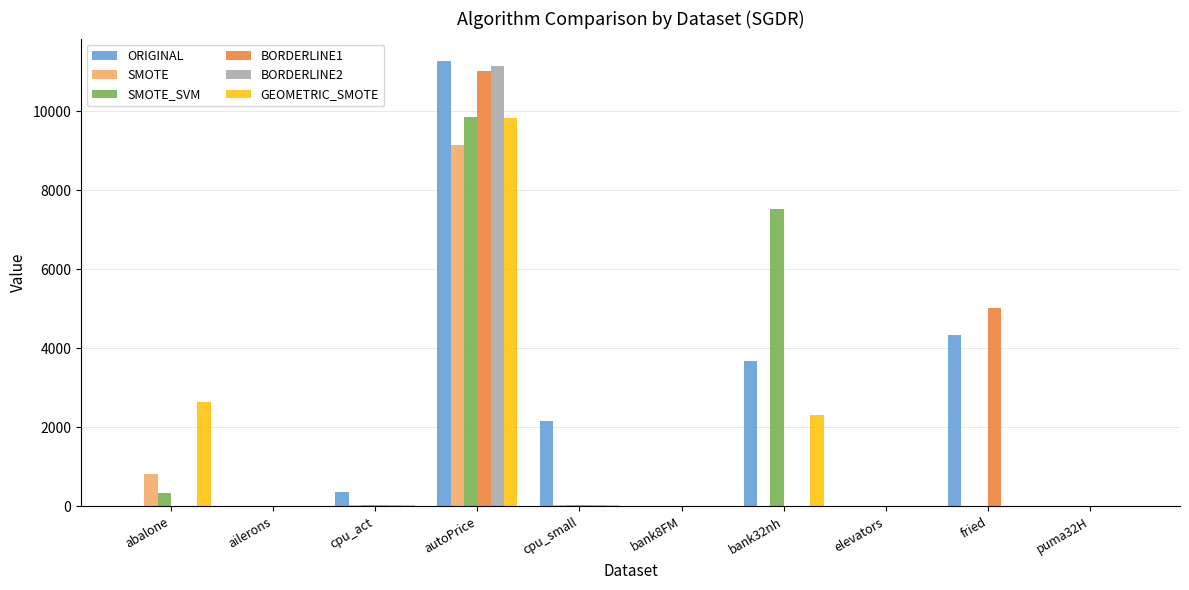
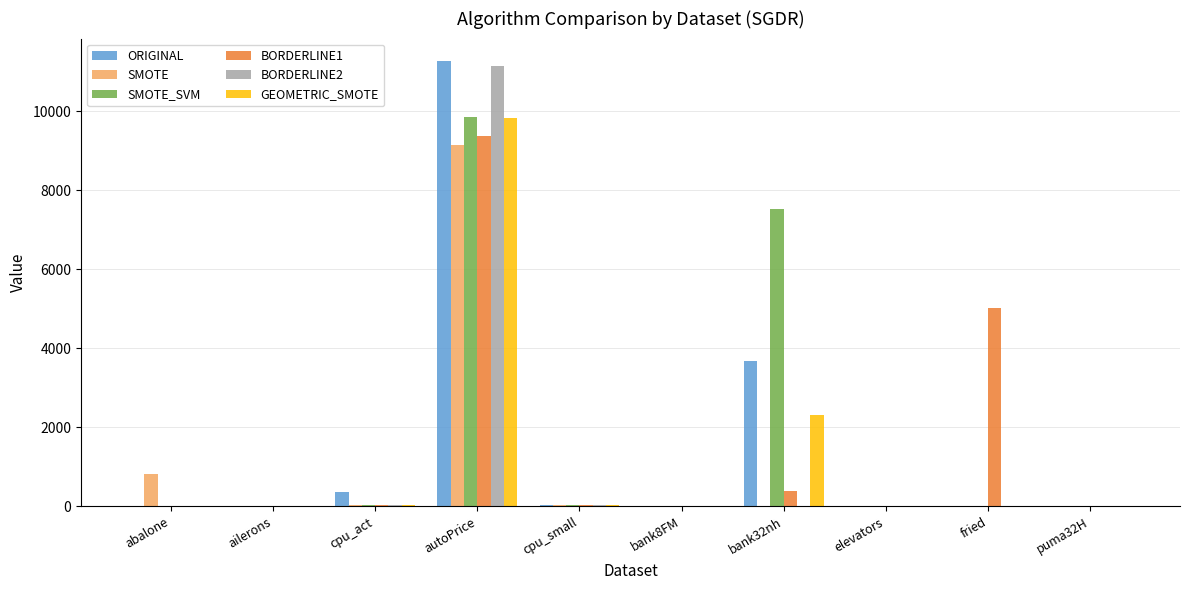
SMOTE_SVM, abalone: 400 -> 0
GEOMETRIC_SMOTE, abalone: 2600 -> 0
BORDERLINE1, autoPrice: 11000 -> 9400
ORIGINAL, cpu_small: 2200 -> 0
BORDERLINE1, bank32nh: 0 -> 400
ORIGINAL, fried: 4300 -> 0
